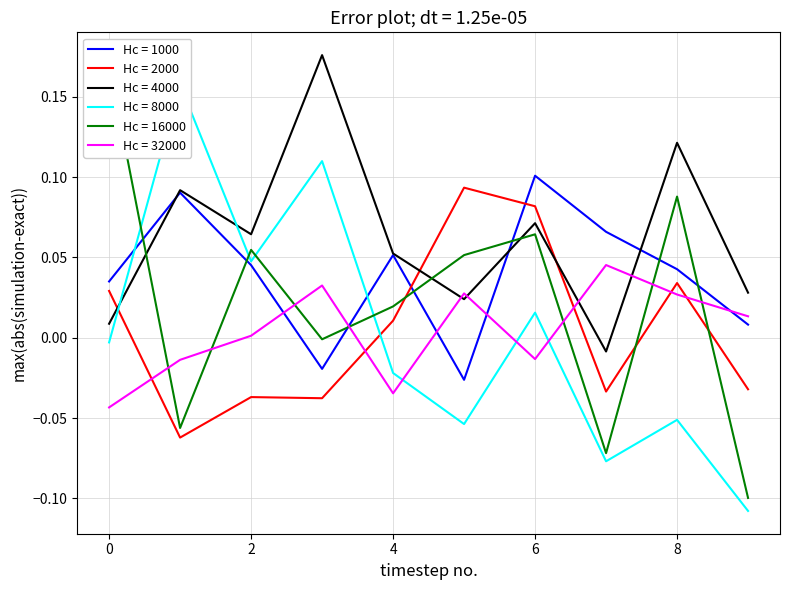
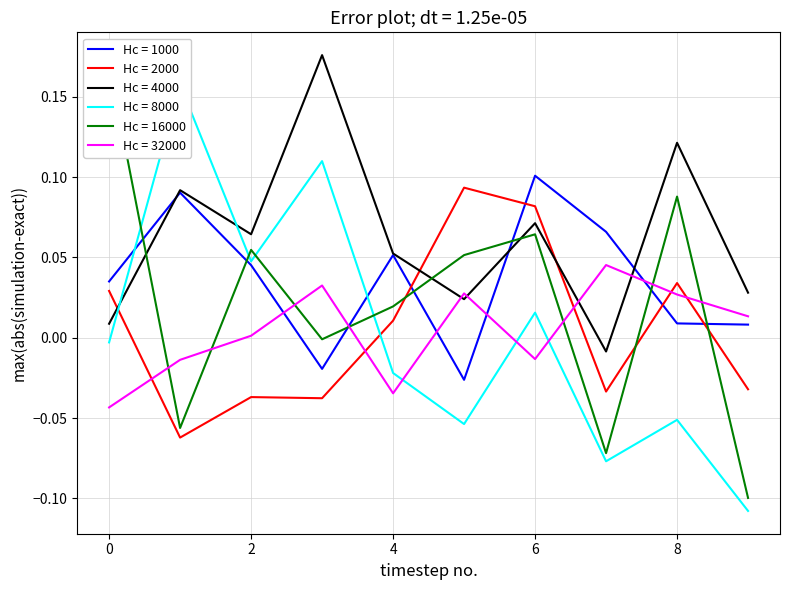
Hc = 1000, 8: 0.043 -> 0.009
